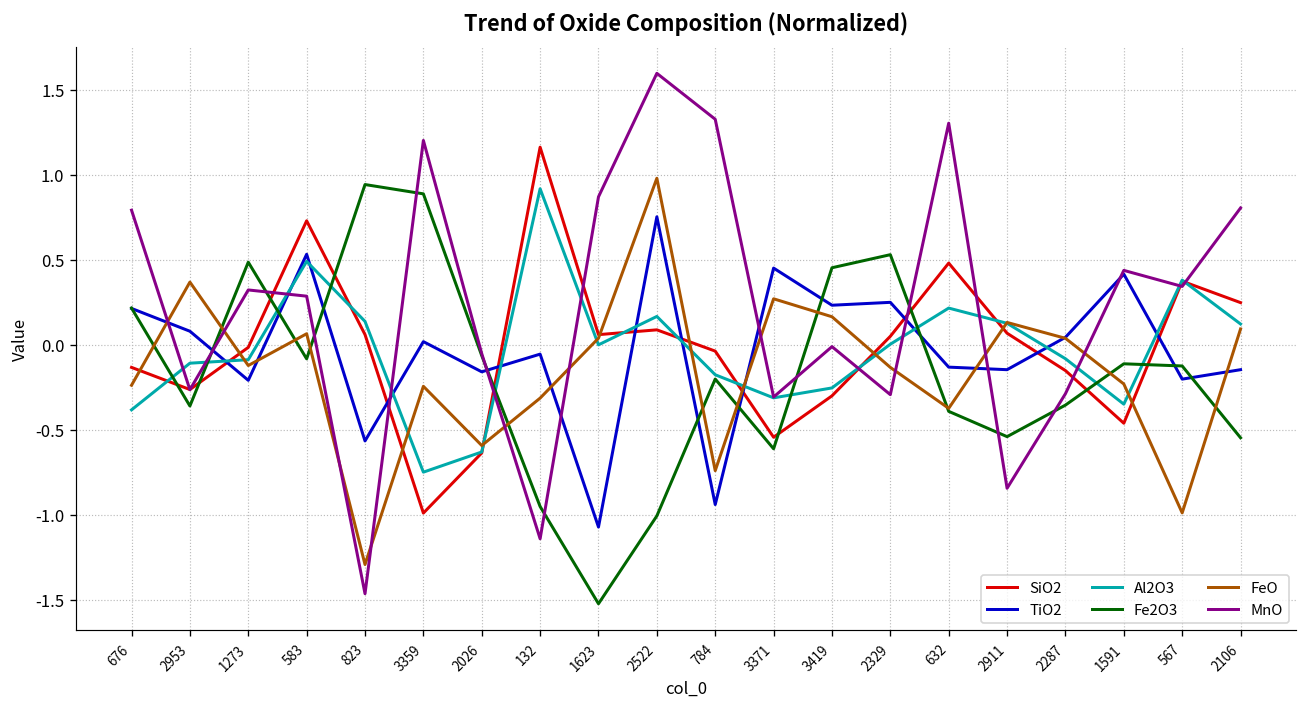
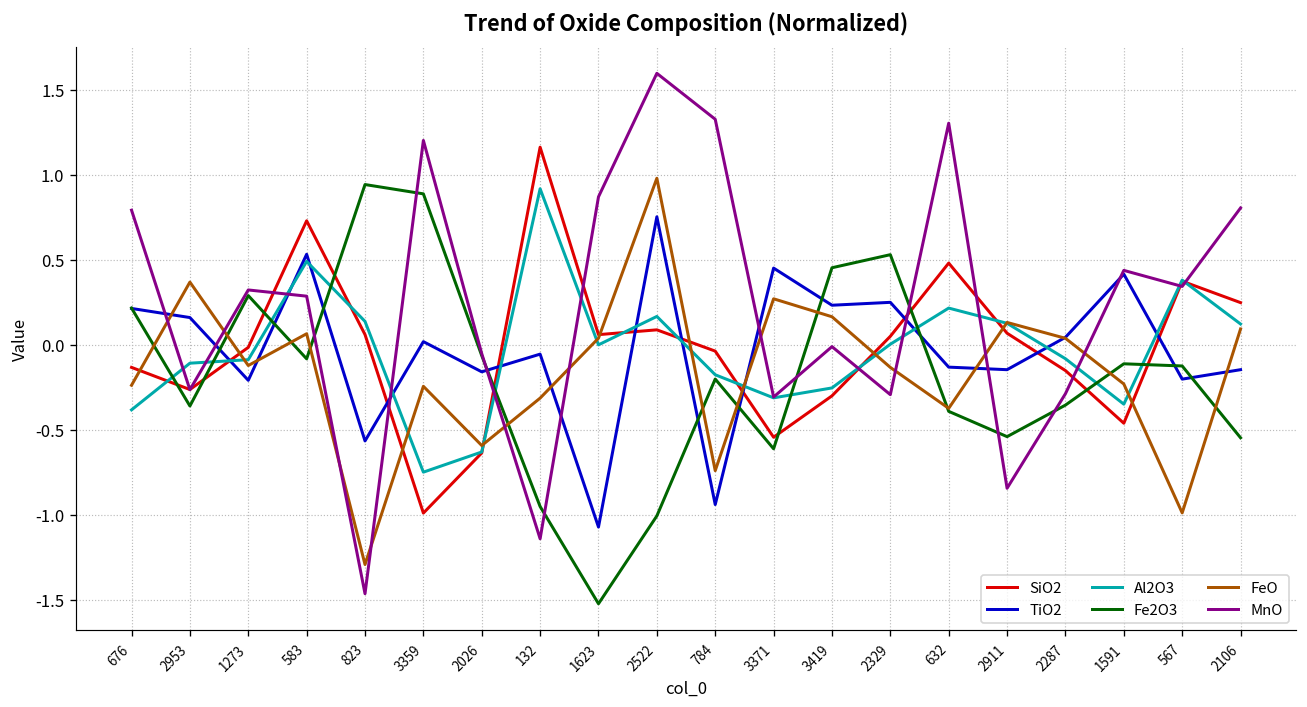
TiO2, 2953: 0.08 -> 0.16
Fe2O3, 1273: 0.49 -> 0.29
